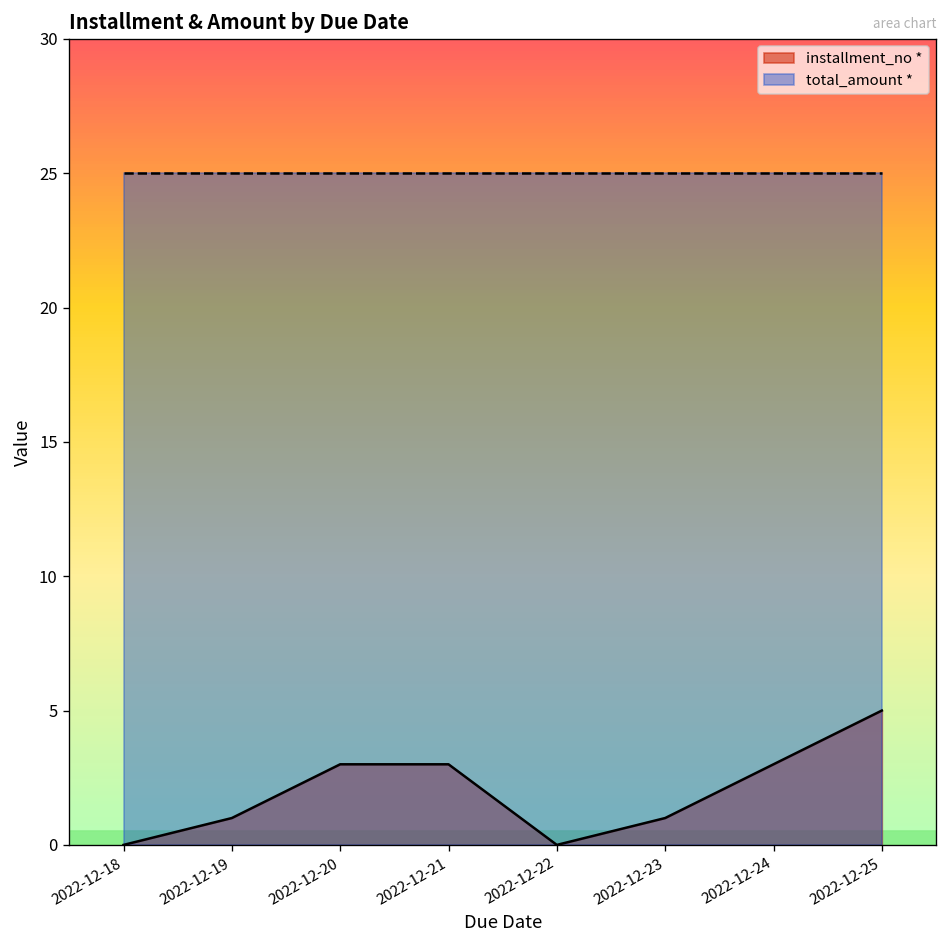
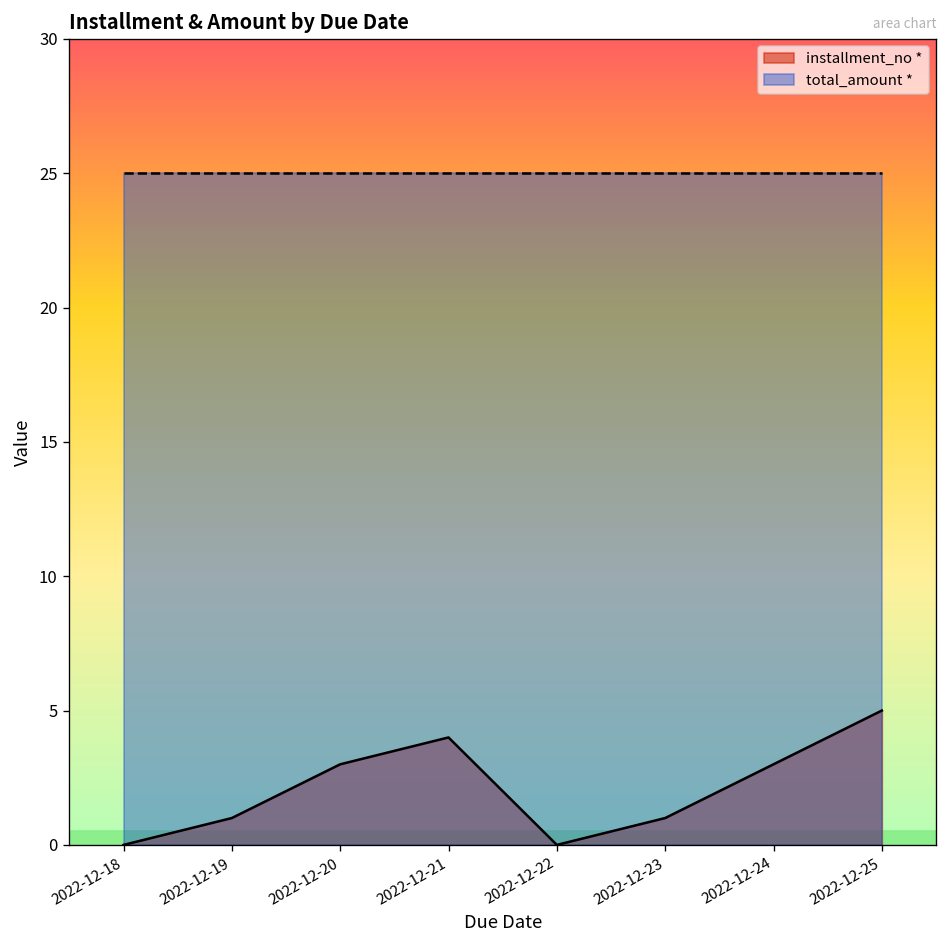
installment_no *, 2022-12-21: 3 -> 4
